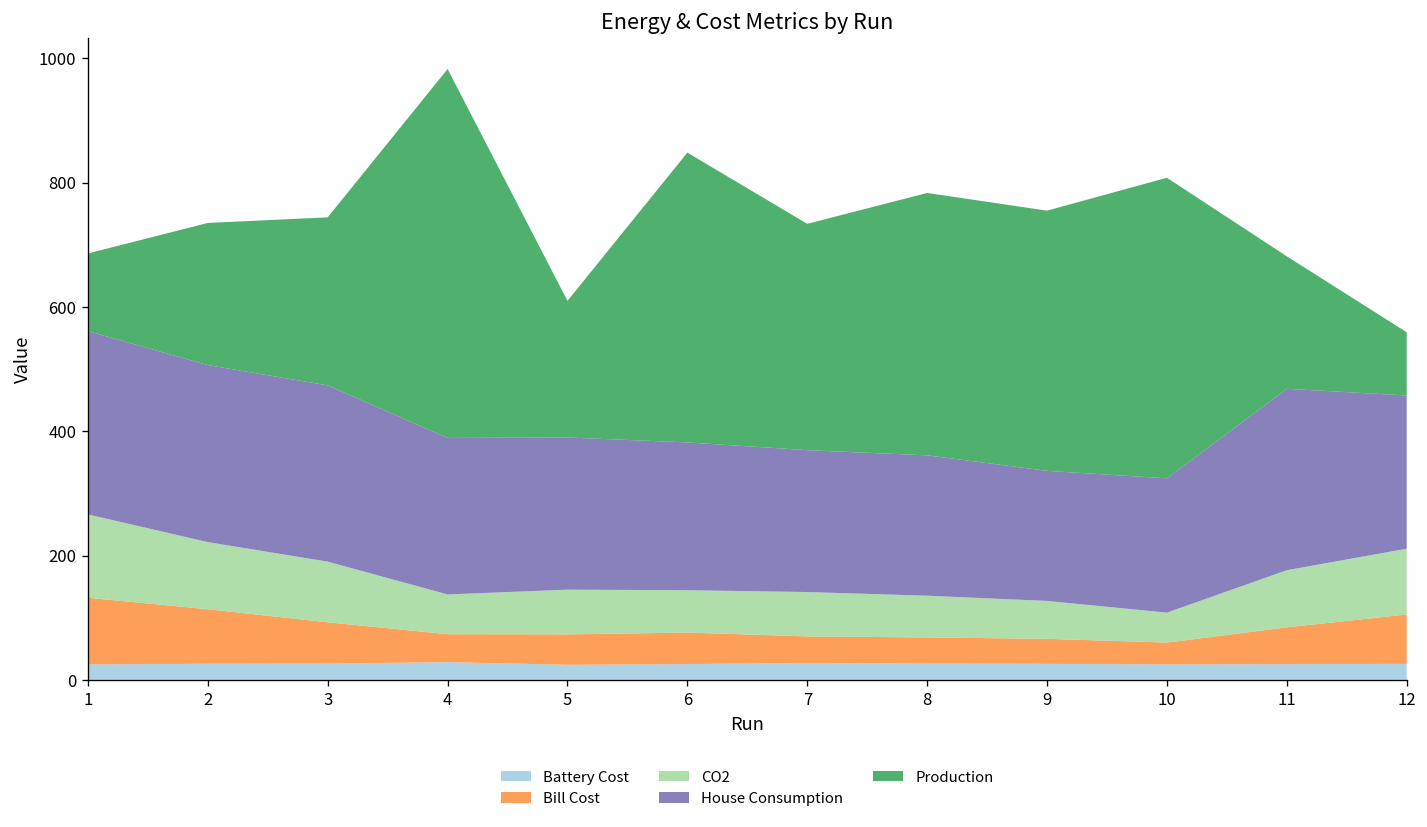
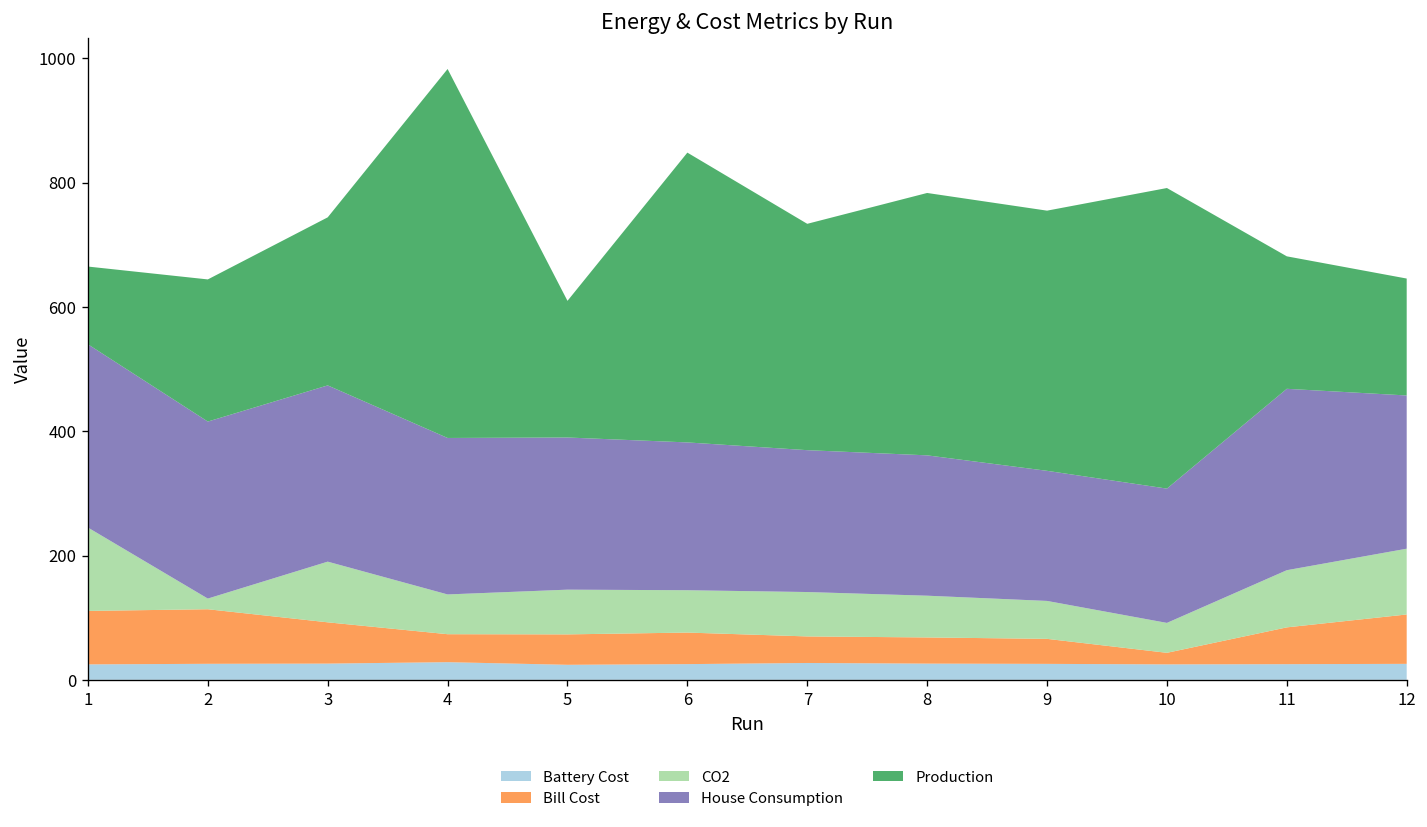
Bill Cost, 1: 110 -> 90
CO2, 2: 110 -> 20
Bill Cost, 10: 40 -> 20
Production, 12: 100 -> 190
